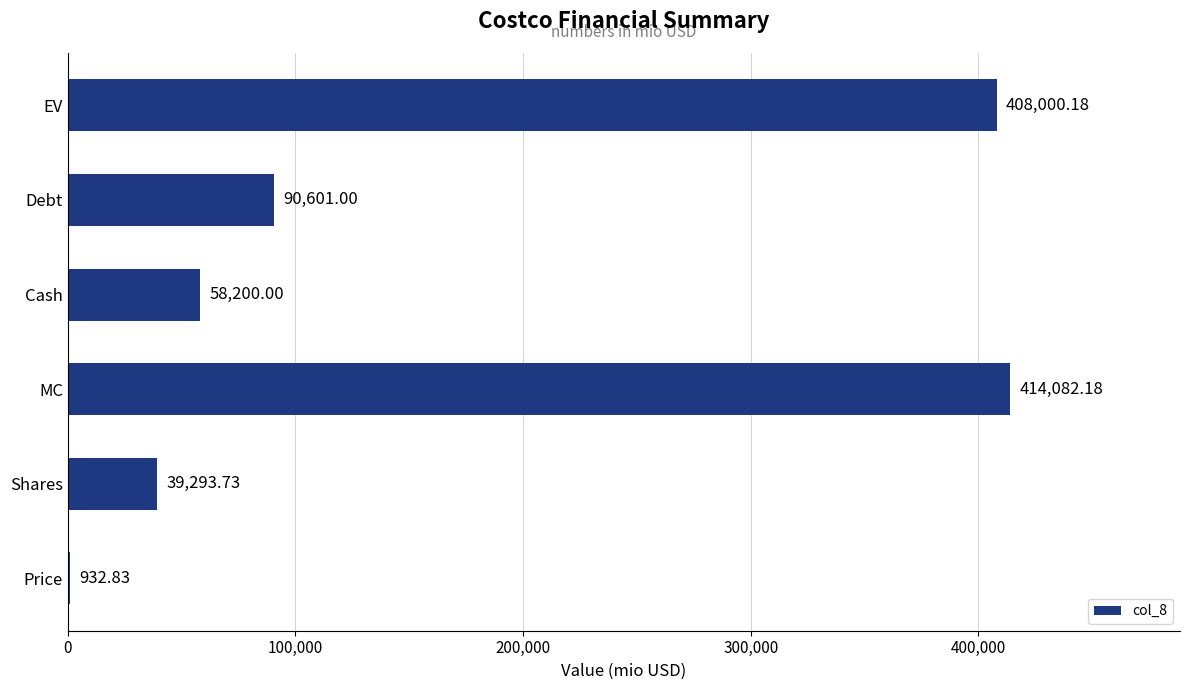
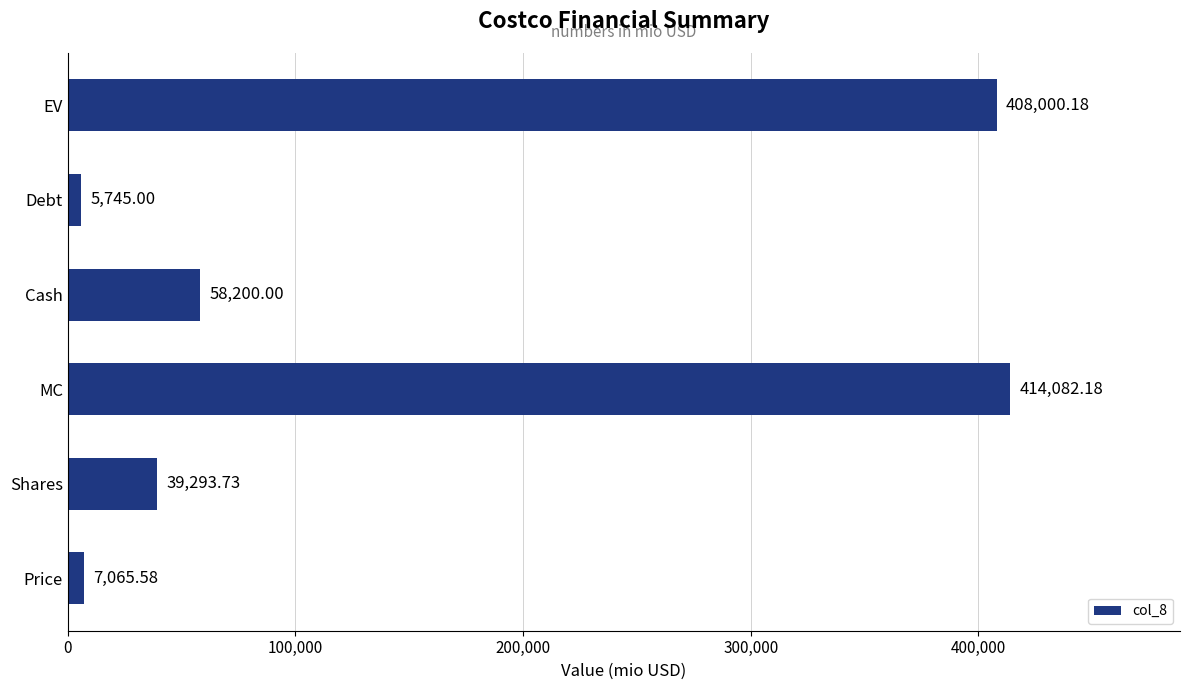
Debt: 90,601.00 -> 5,745.00
Price: 932.83 -> 7,065.58
